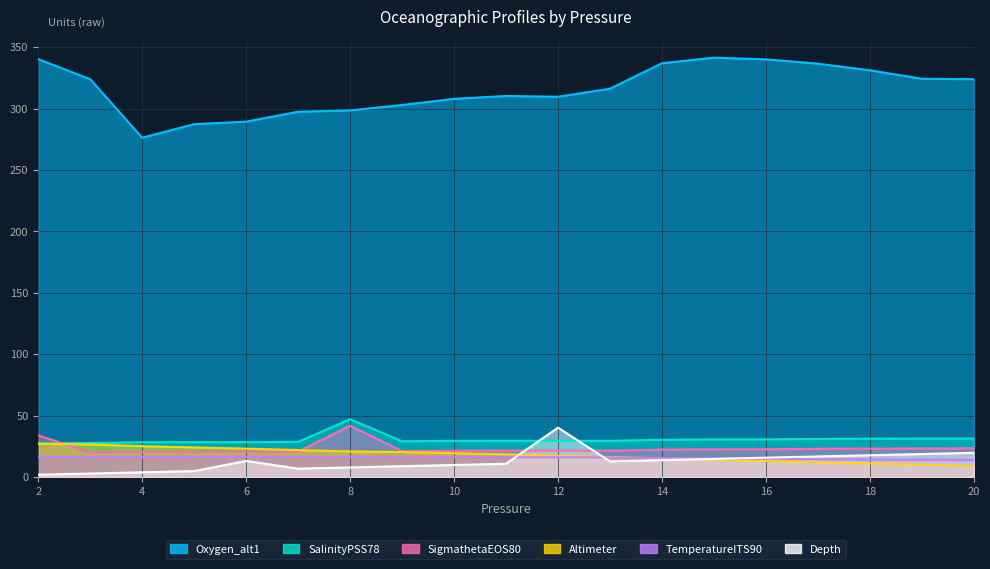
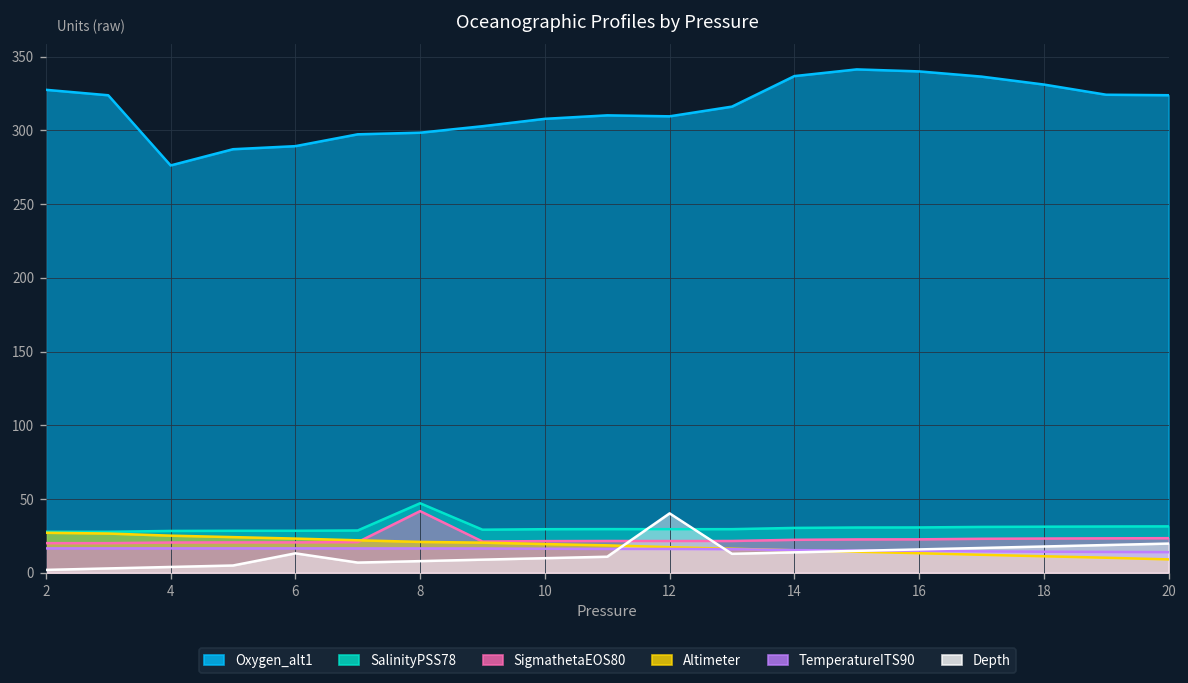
Oxygen_alt1, 2: 340 -> 328
SigmathetaEOS80, 2: 34 -> 20
